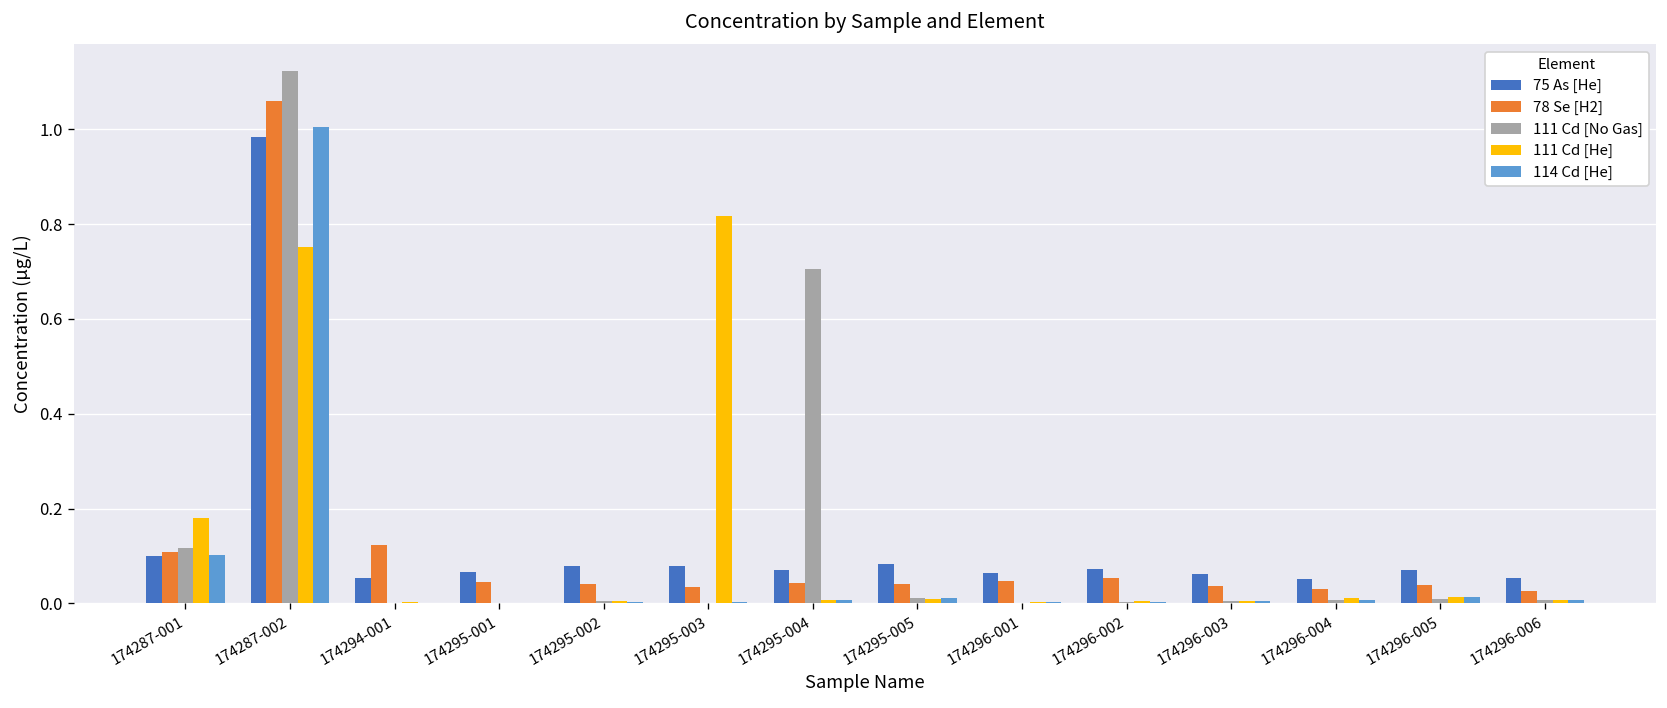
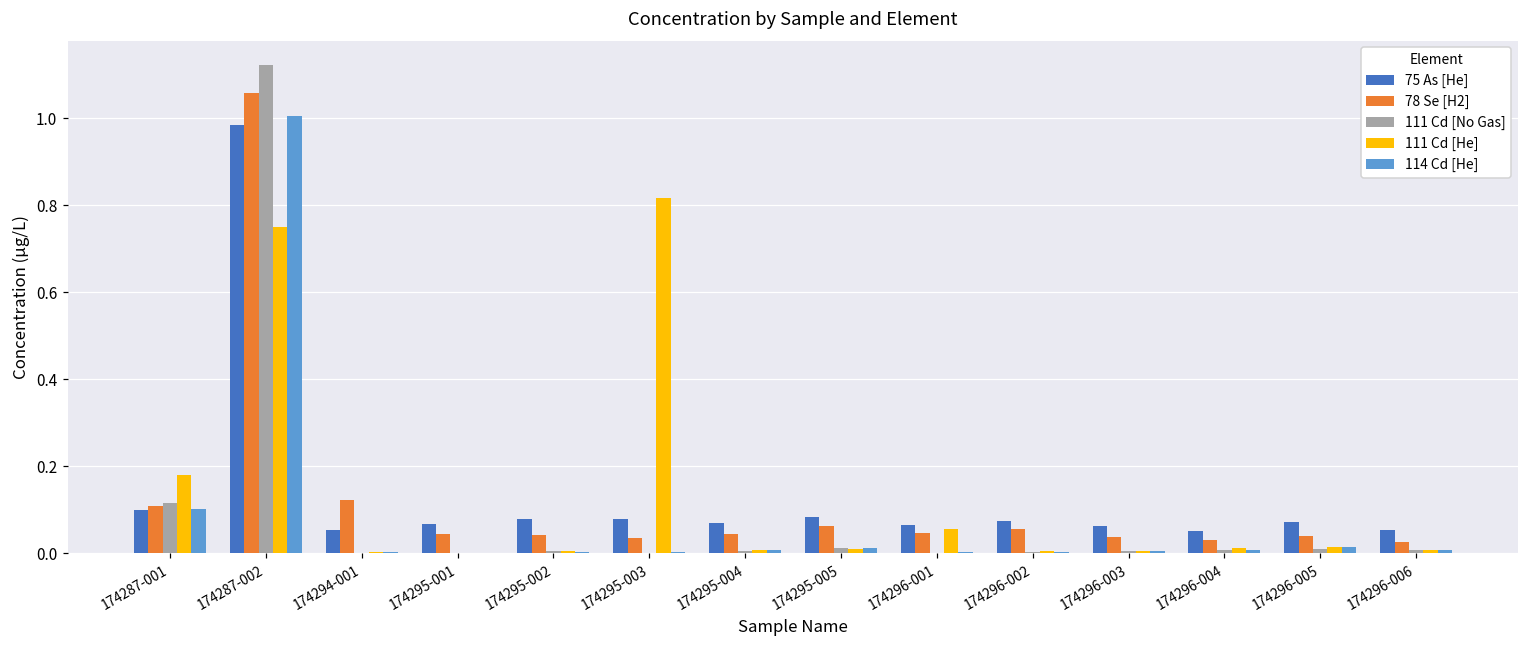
111 Cd [No Gas], 174295-004: 0.71 -> 0.01
78 Se [H2], 174295-005: 0.04 -> 0.06
111 Cd [He], 174296-001: 0.00 -> 0.06
